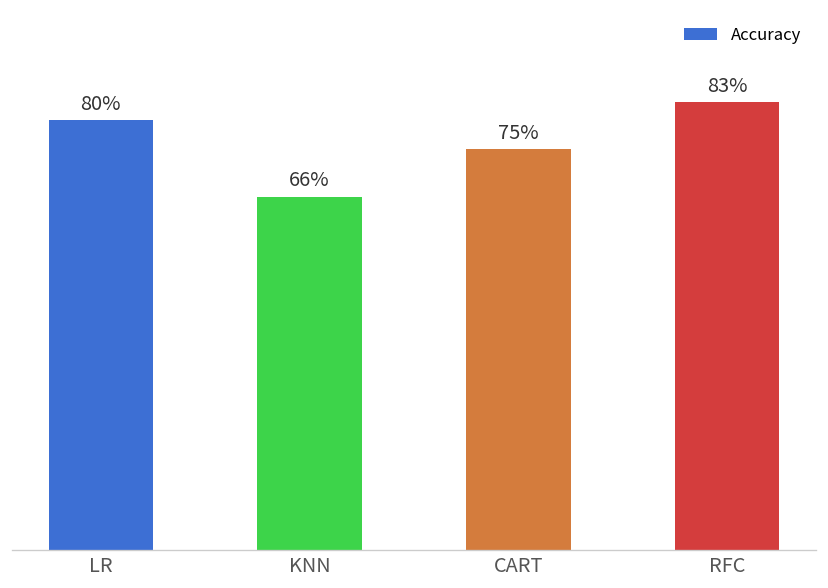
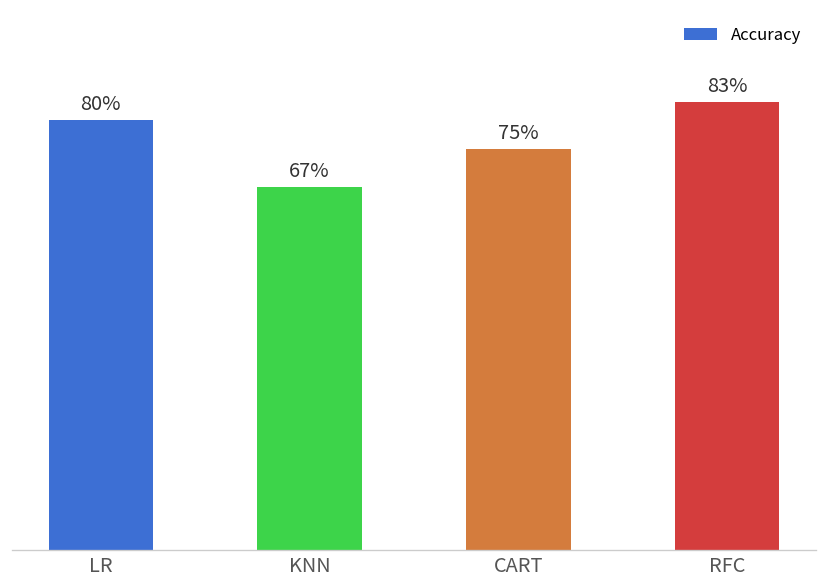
KNN: 66% -> 67%
